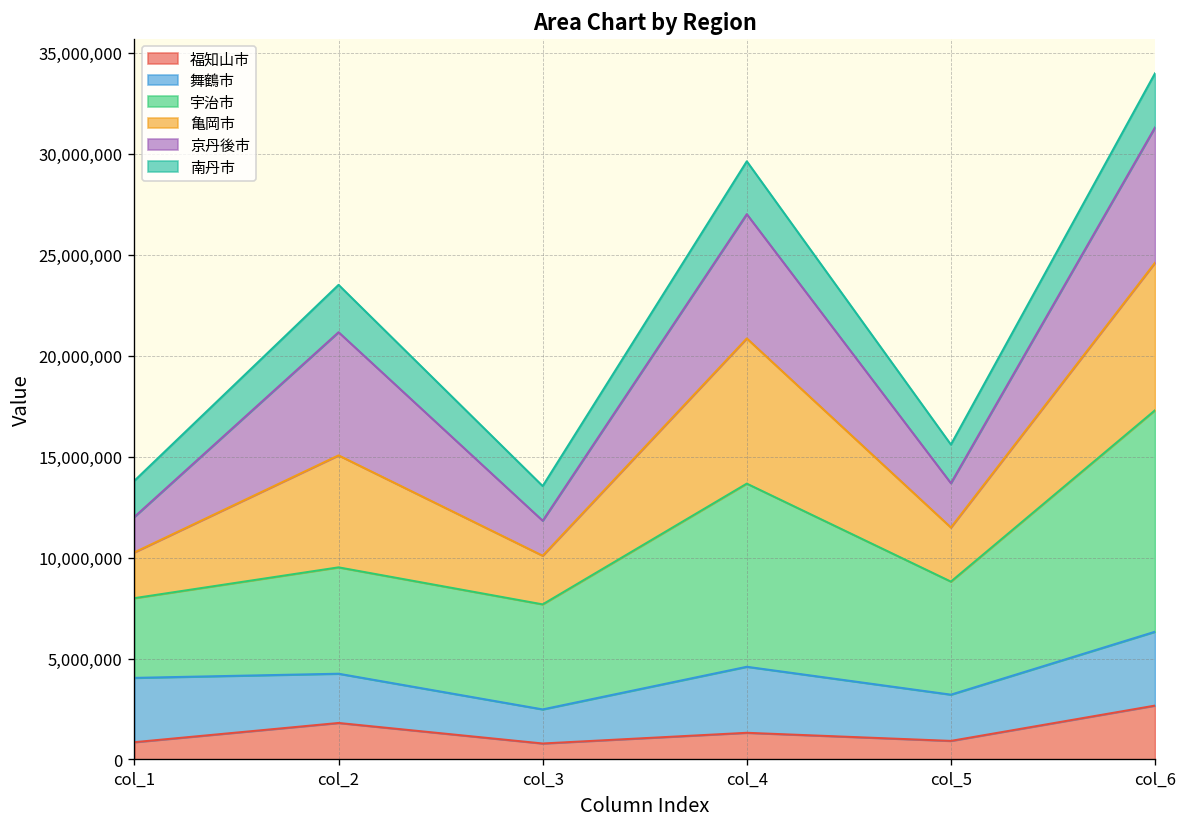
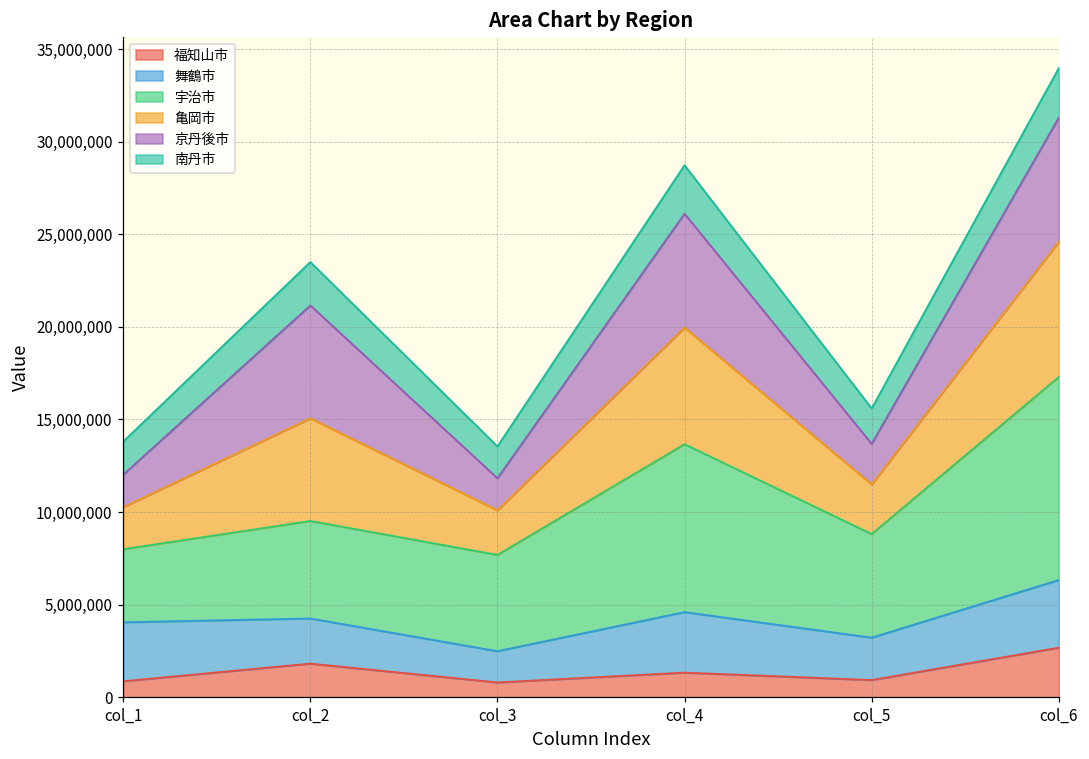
亀岡市, col_4: 7,200,000 -> 6,300,000
